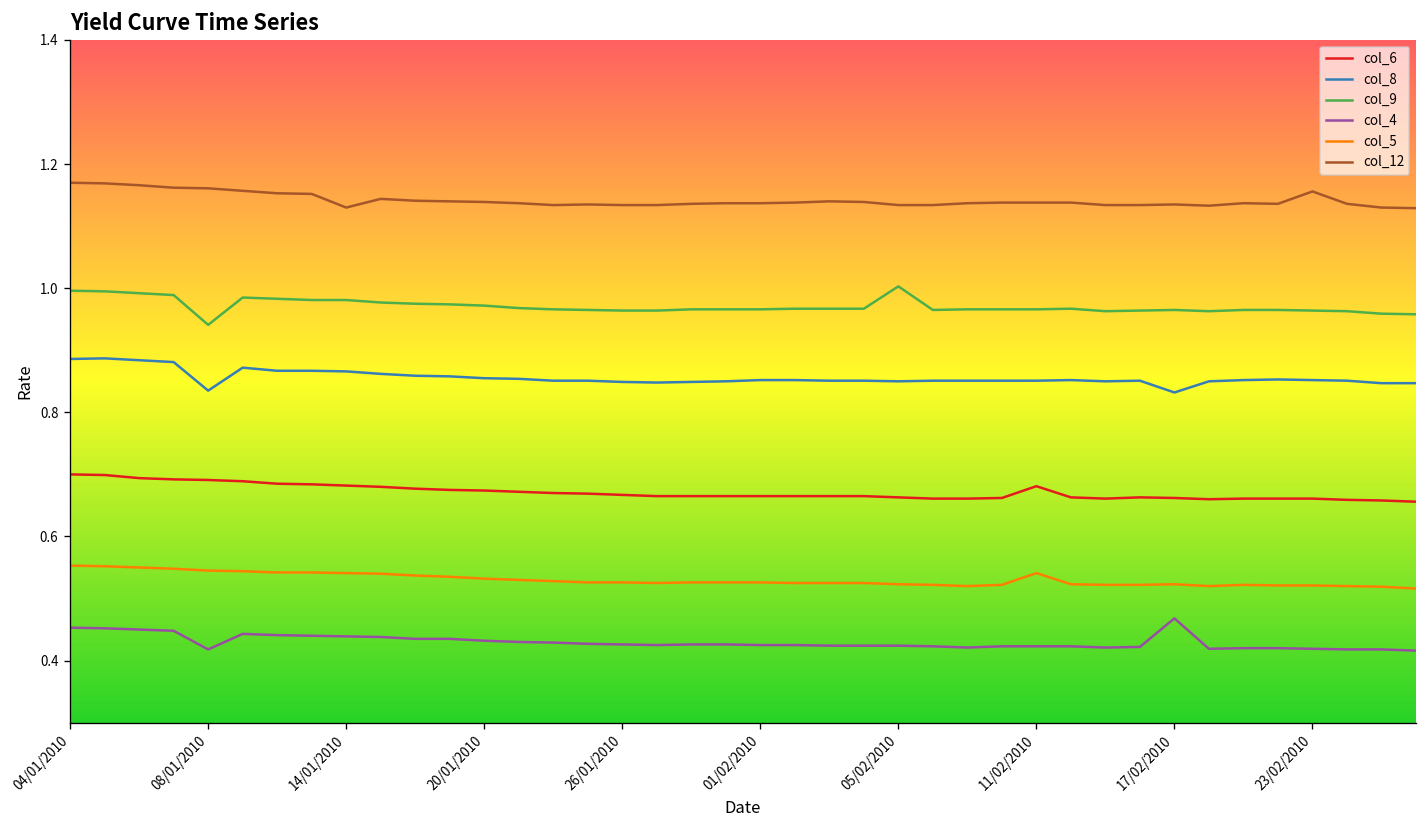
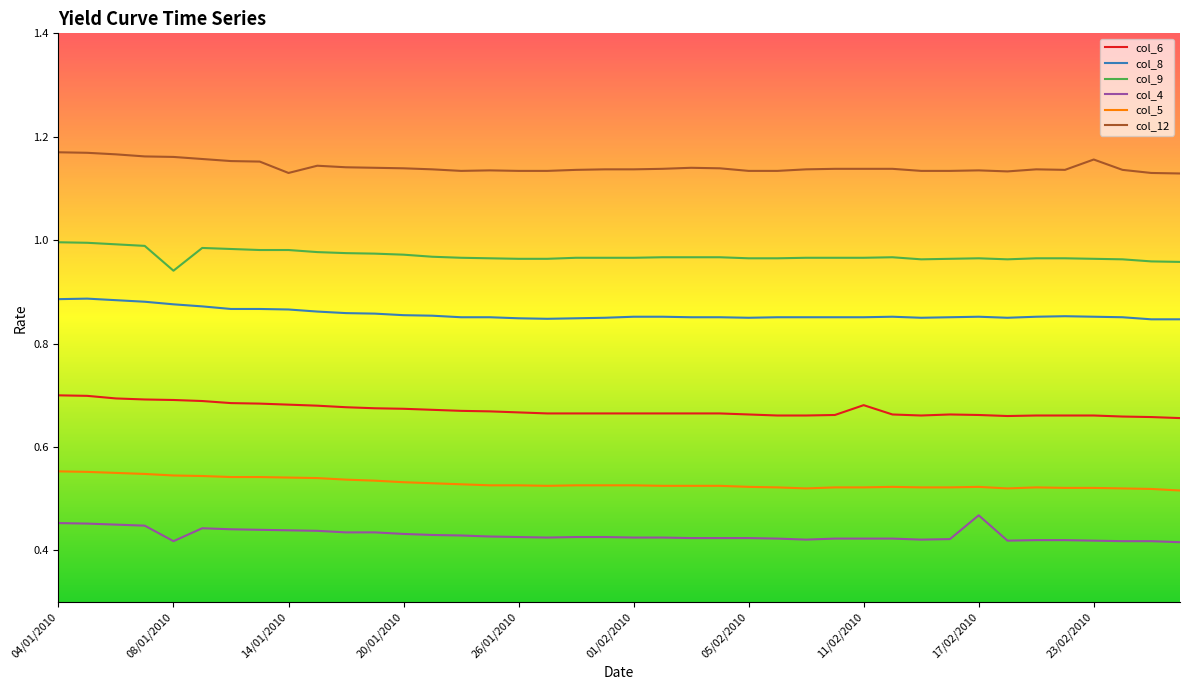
col_8, 08/01/2010: 0.84 -> 0.88
col_9, 05/02/2010: 1.00 -> 0.97
col_5, 11/02/2010: 0.54 -> 0.52
col_8, 17/02/2010: 0.83 -> 0.85
